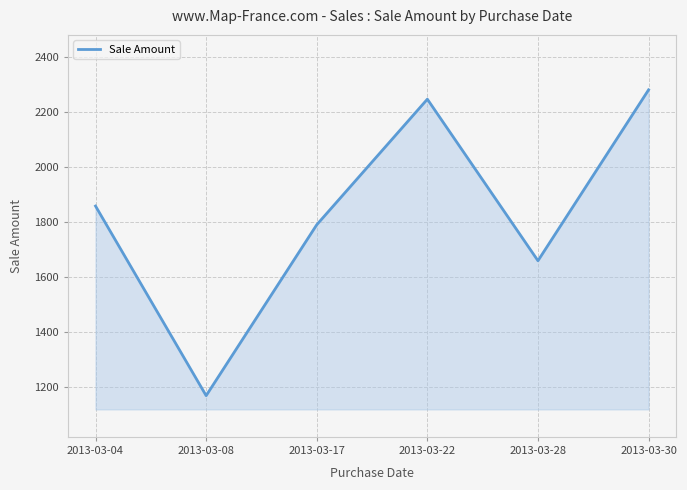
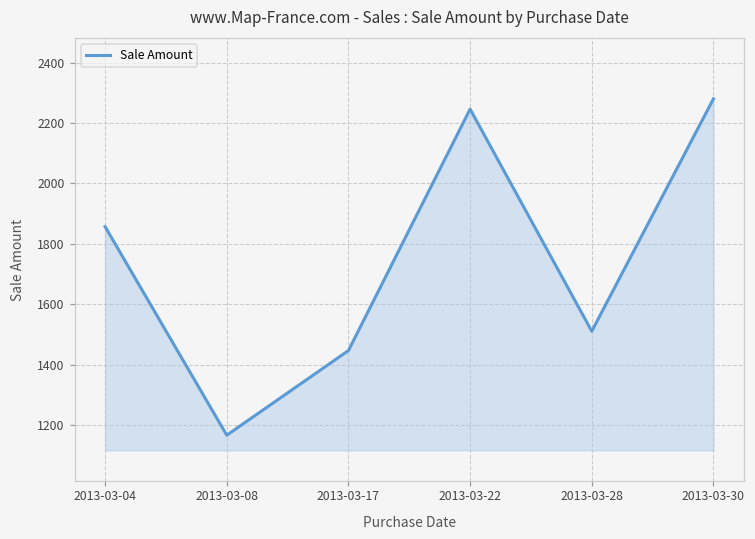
2013-03-17: 1790 -> 1450
2013-03-28: 1660 -> 1510
